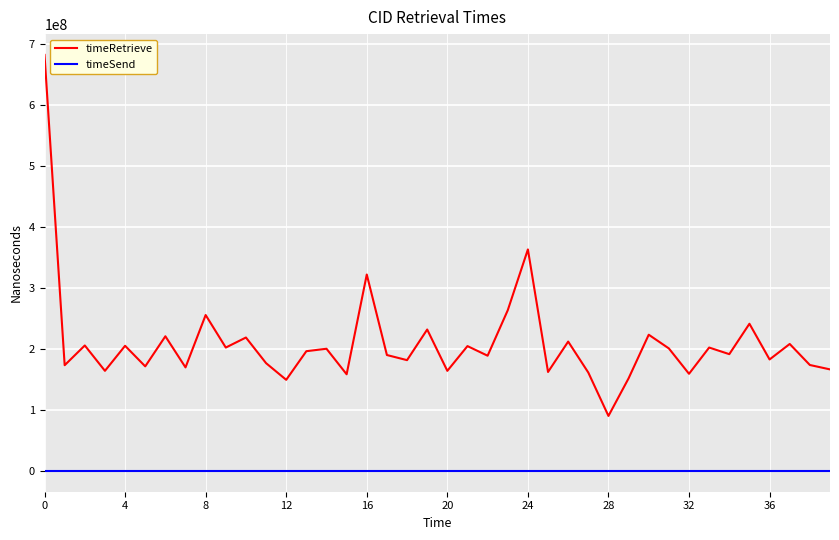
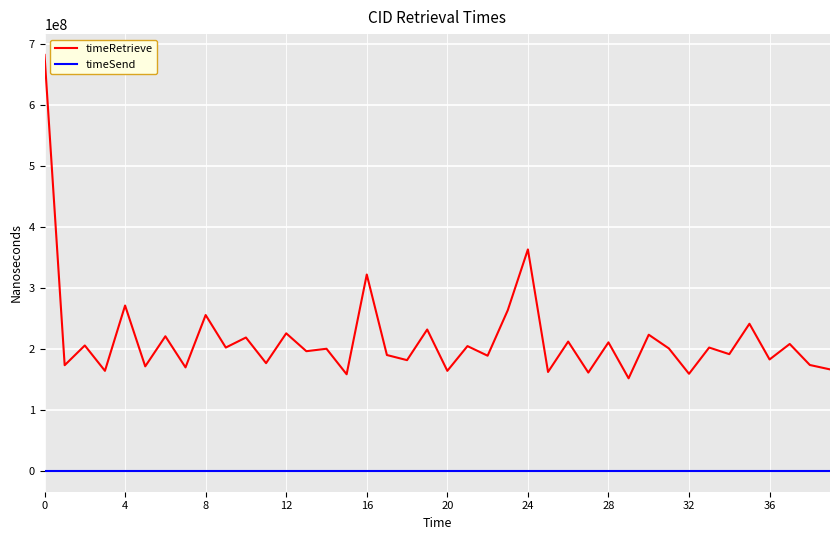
timeRetrieve, 4: 210000000 -> 270000000
timeRetrieve, 12: 150000000 -> 230000000
timeRetrieve, 28: 90000000 -> 210000000
